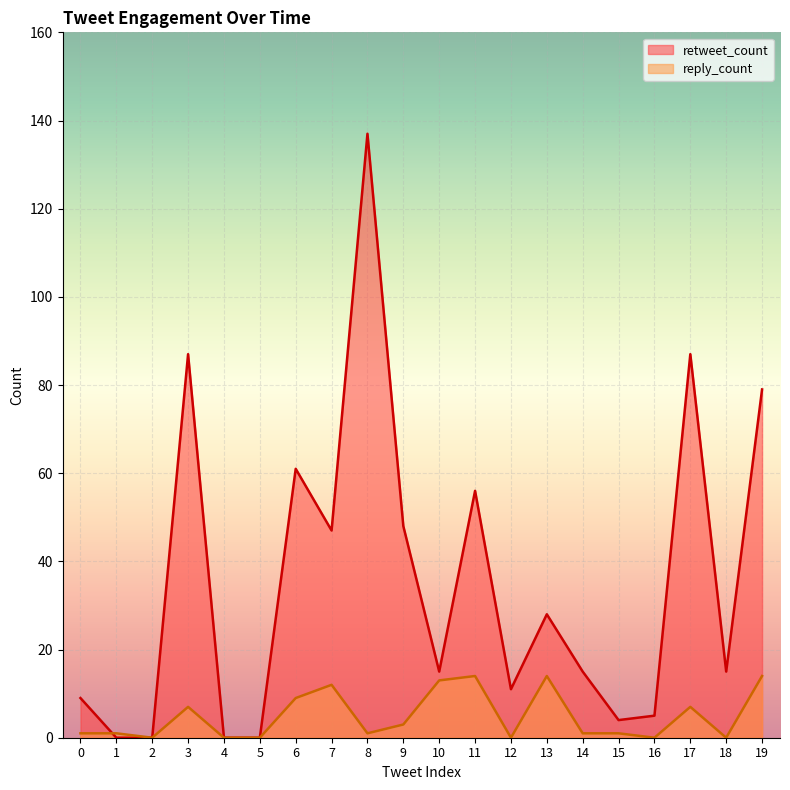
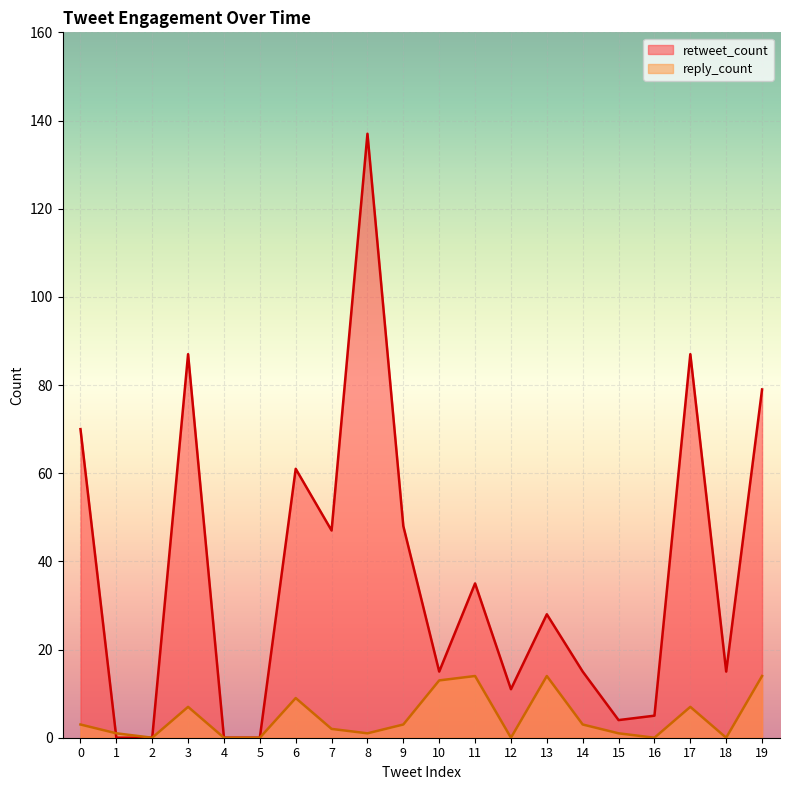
retweet_count, 0: 9 -> 70
reply_count, 0: 1 -> 3
reply_count, 7: 12 -> 2
retweet_count, 11: 56 -> 35
reply_count, 14: 1 -> 3
